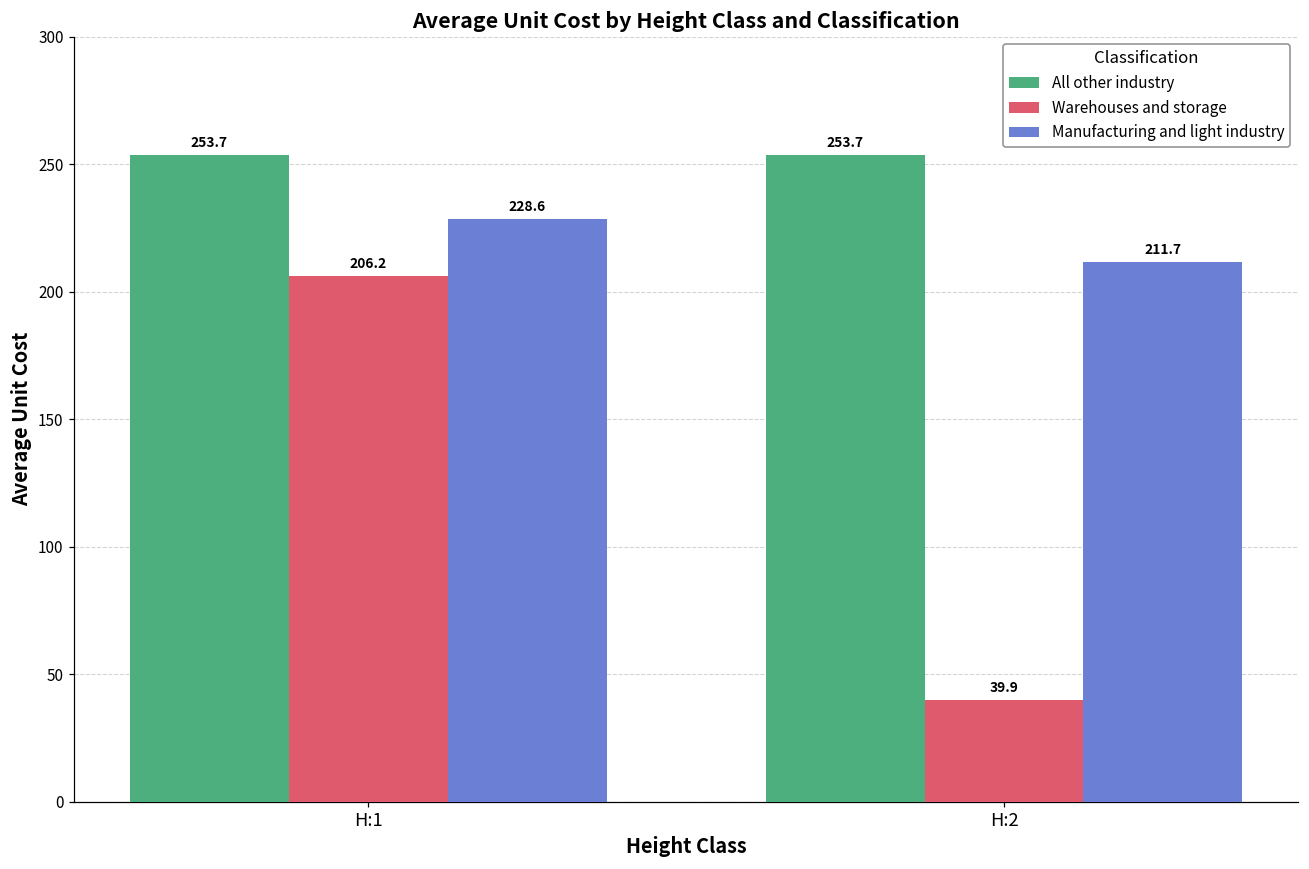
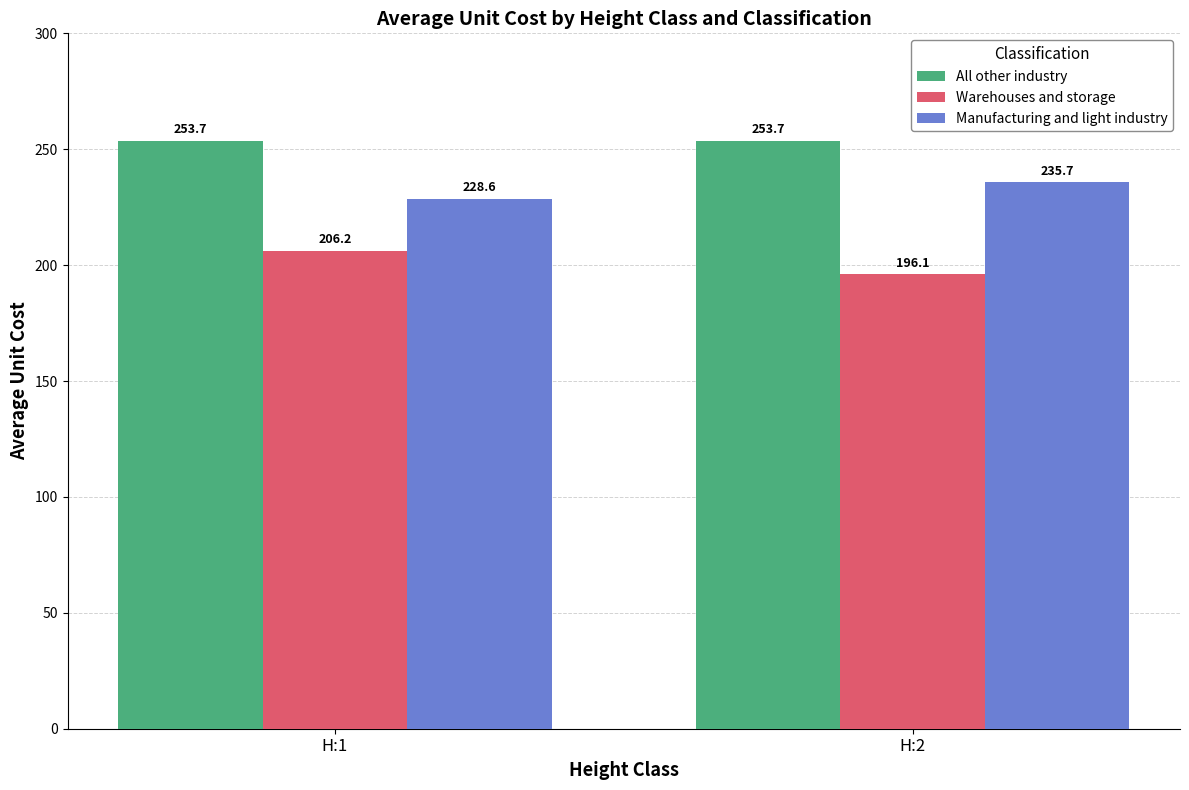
Warehouses and storage, H:2: 39.9 -> 196.1
Manufacturing and light industry, H:2: 211.7 -> 235.7
